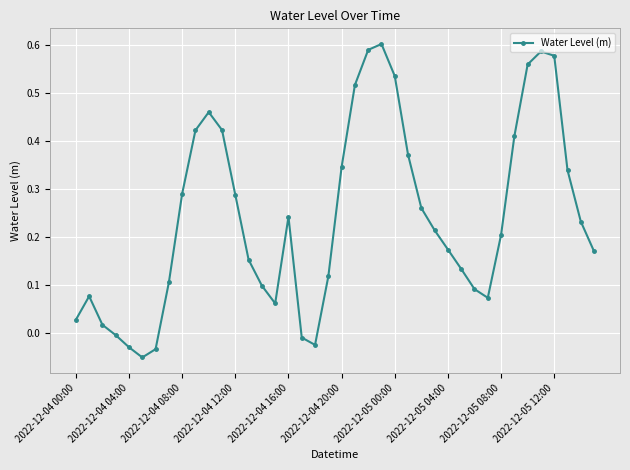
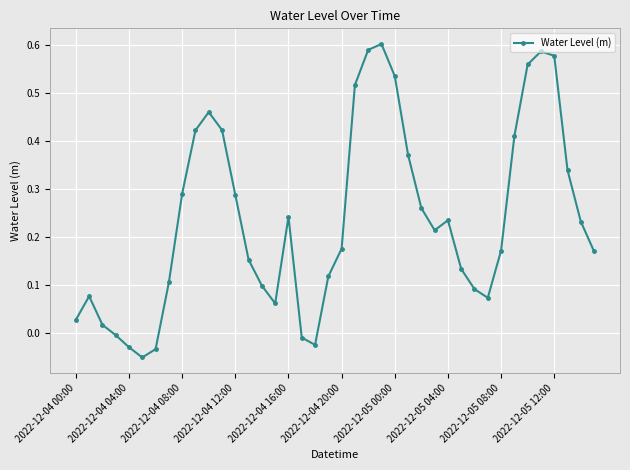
2022-12-04 20:00: 0.35 -> 0.18
2022-12-05 04:00: 0.17 -> 0.24
2022-12-05 08:00: 0.20 -> 0.17
